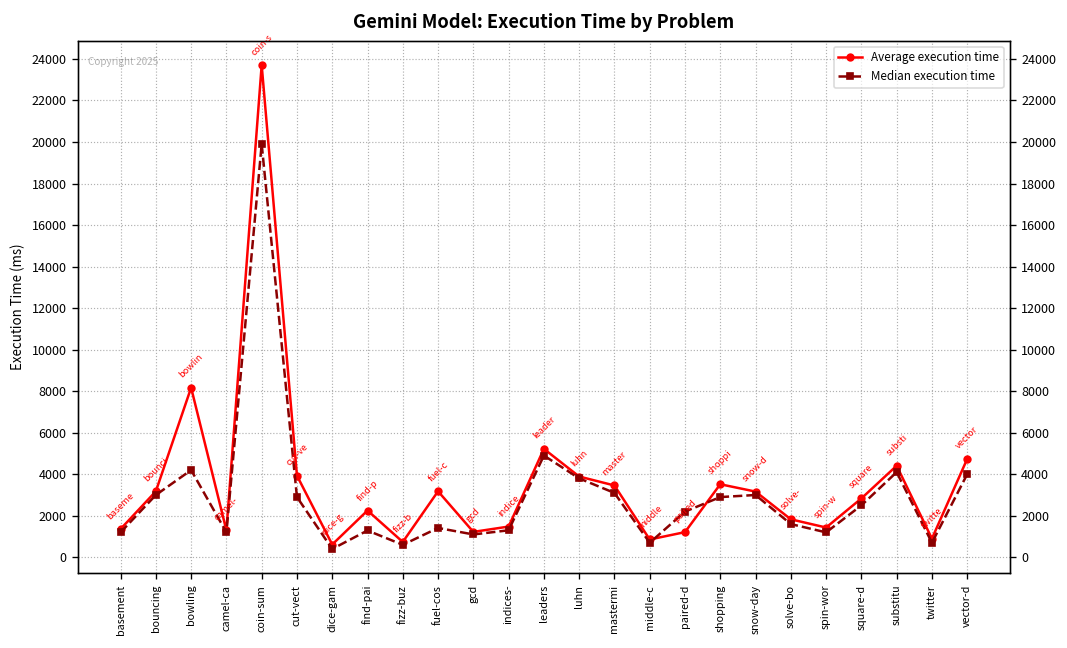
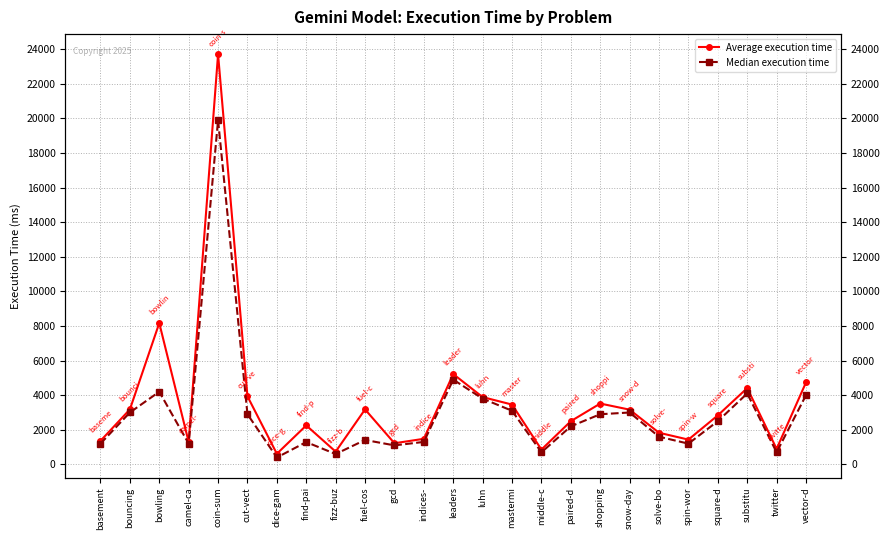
Average execution time, paired-d: 1200 -> 2500
